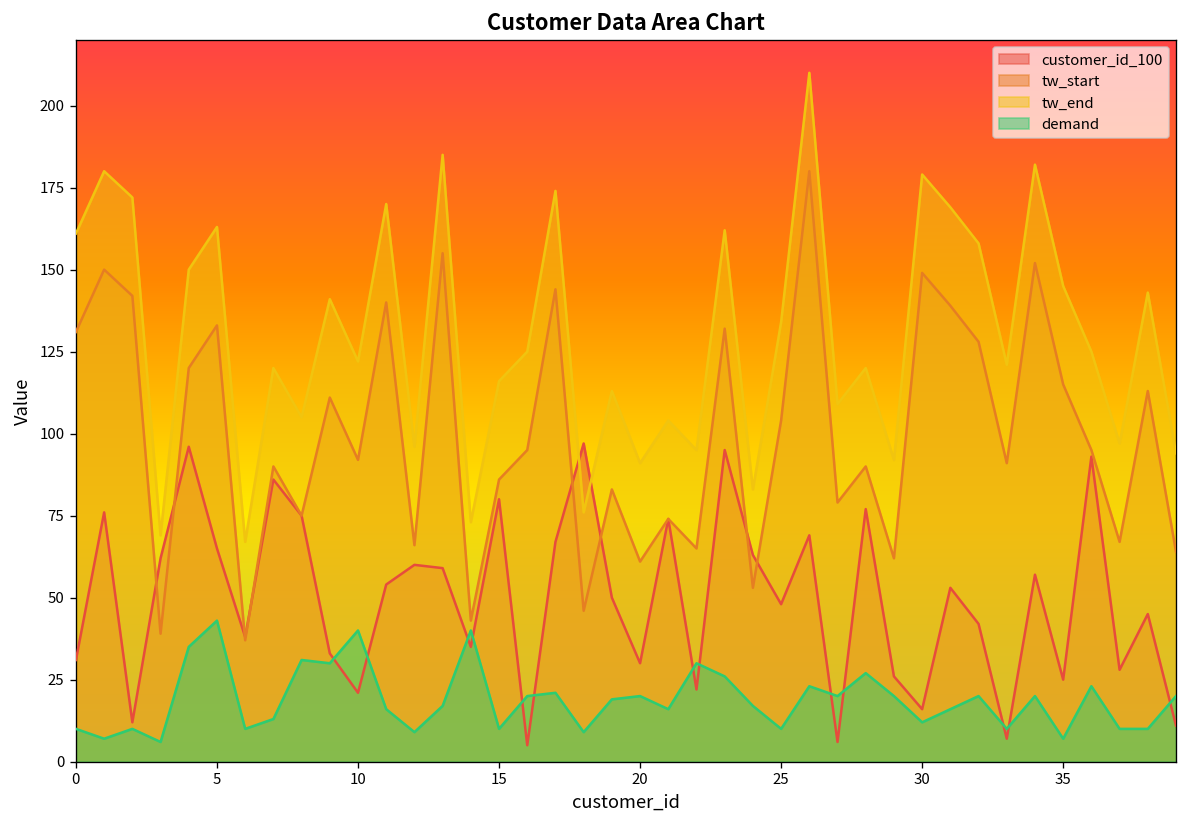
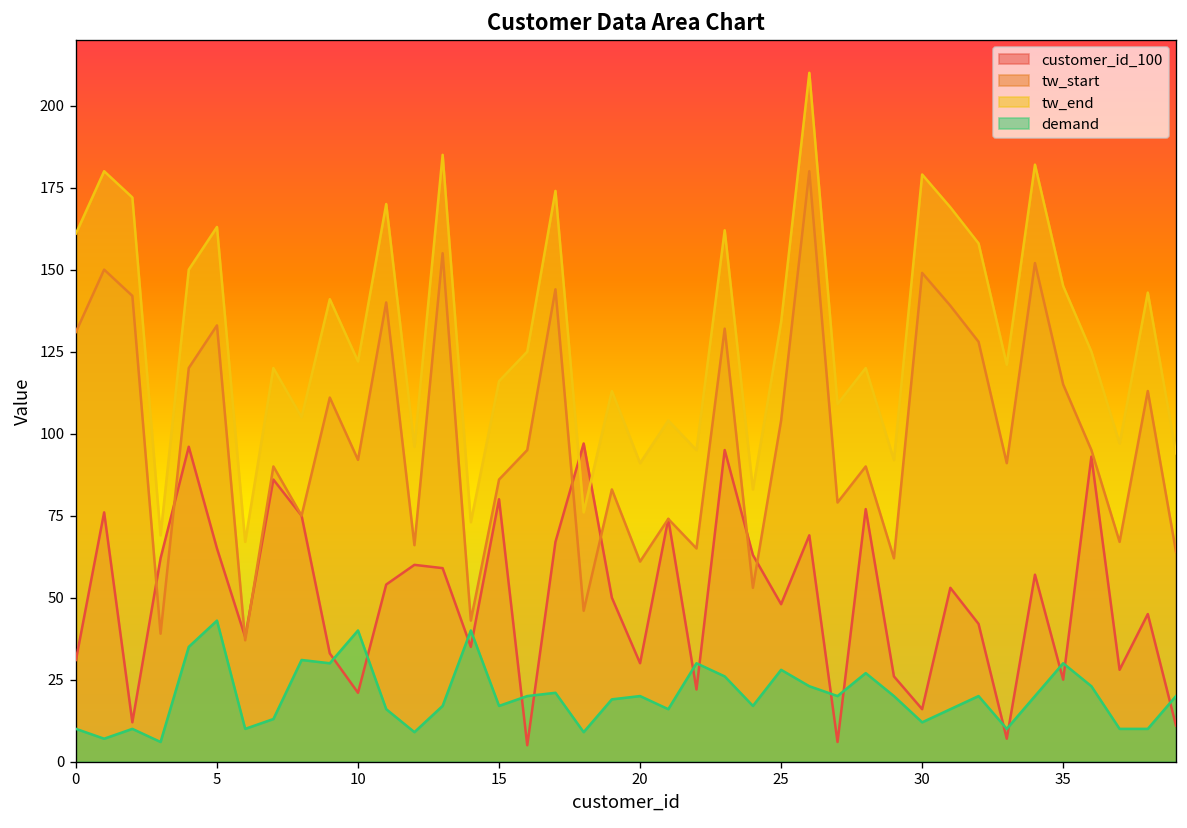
demand, 15: 10 -> 17
demand, 25: 10 -> 28
demand, 35: 7 -> 30
